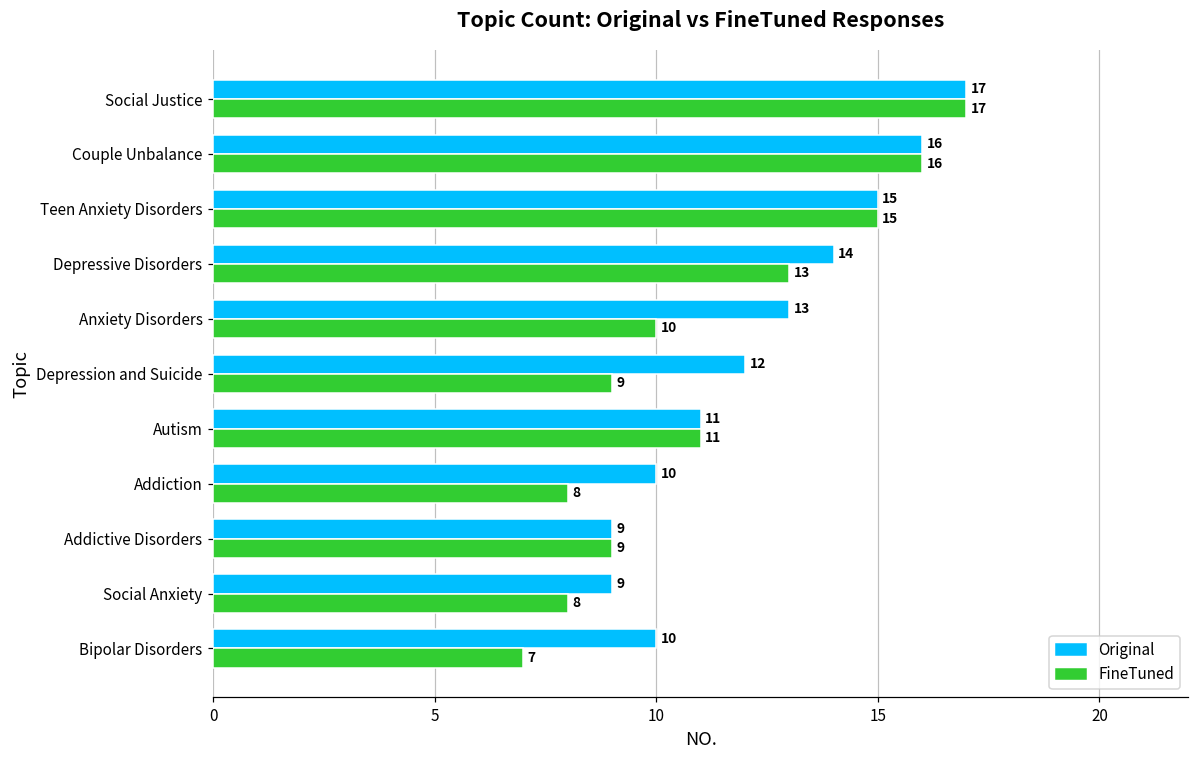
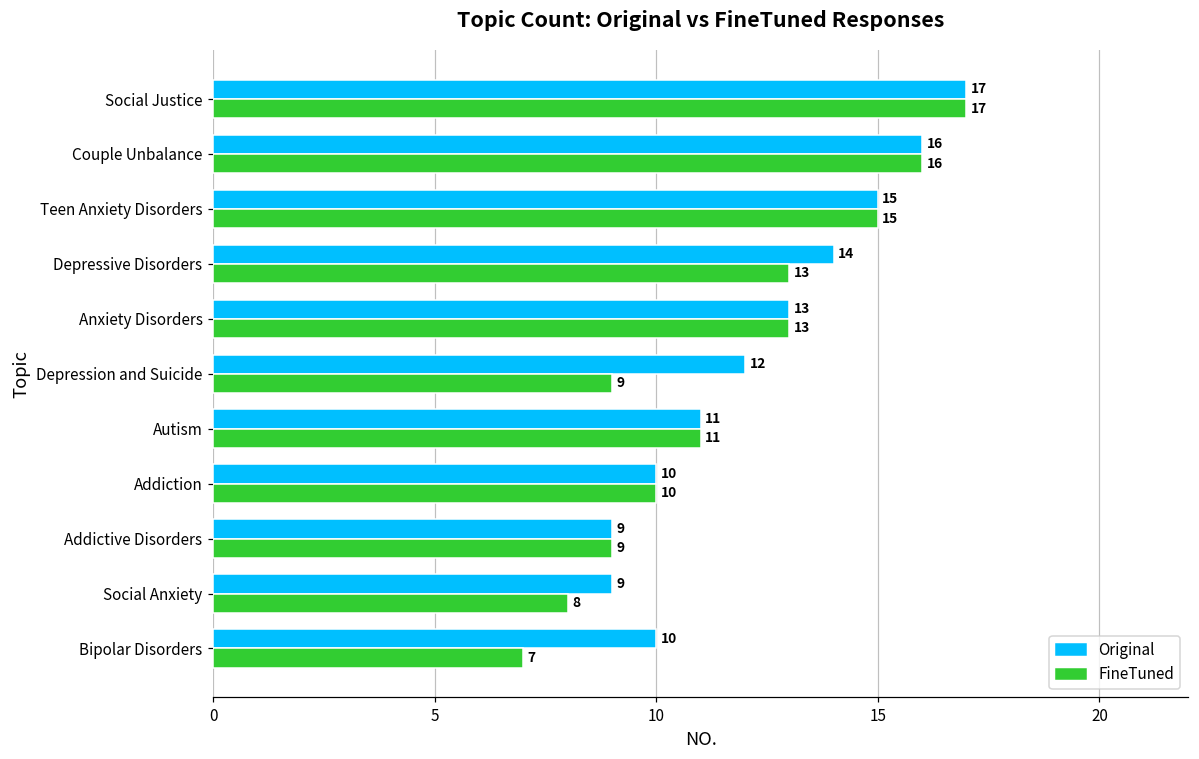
FineTuned, Anxiety Disorders: 10 -> 13
FineTuned, Addiction: 8 -> 10
